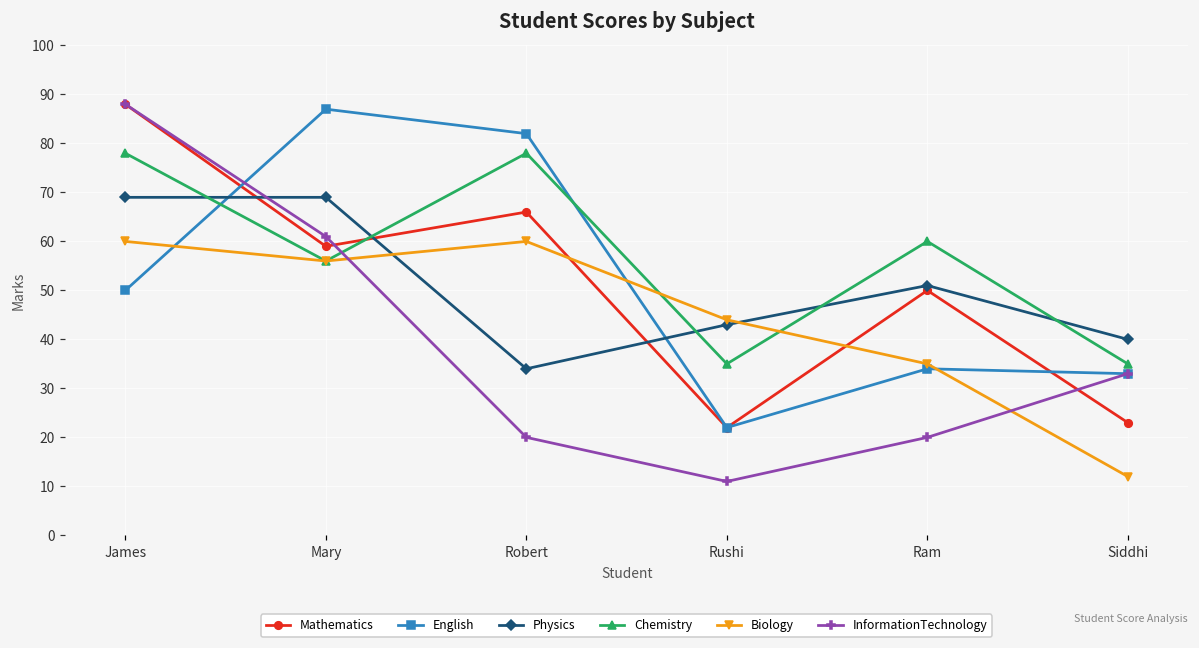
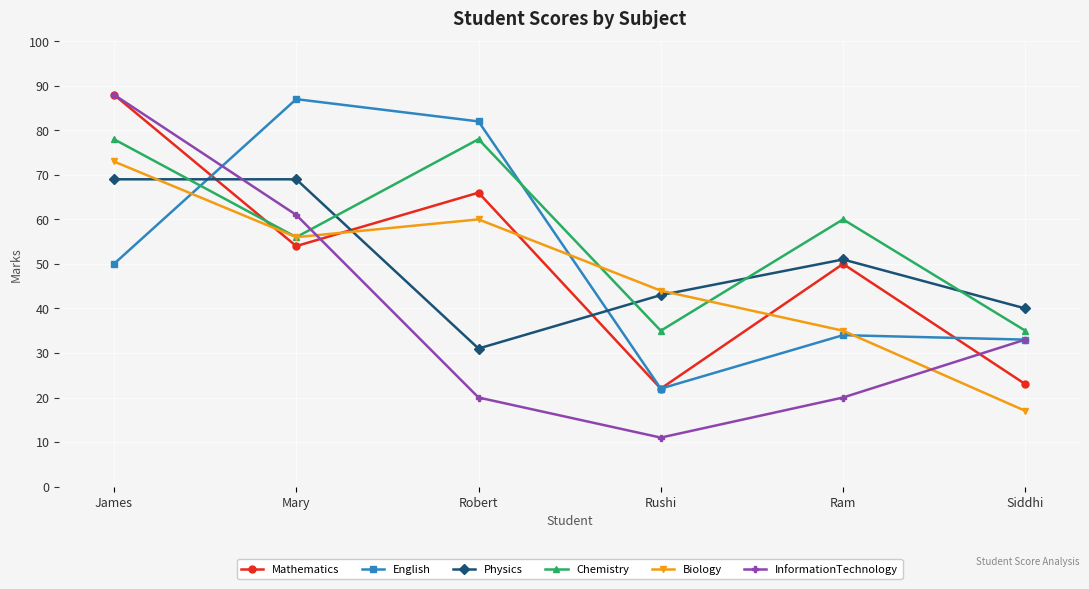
Biology, James: 60 -> 73
Mathematics, Mary: 59 -> 54
Physics, Robert: 34 -> 31
Biology, Siddhi: 12 -> 17
